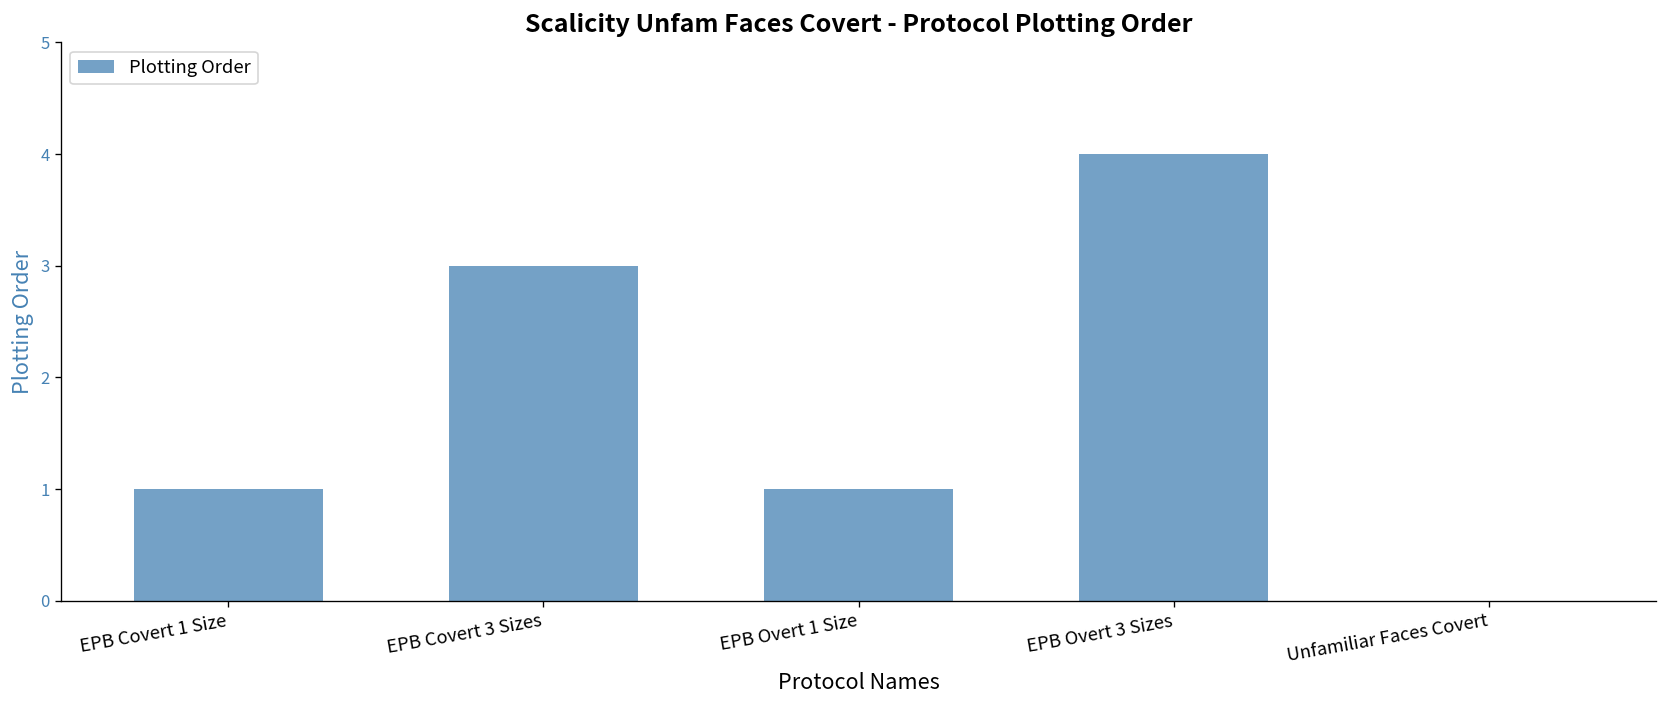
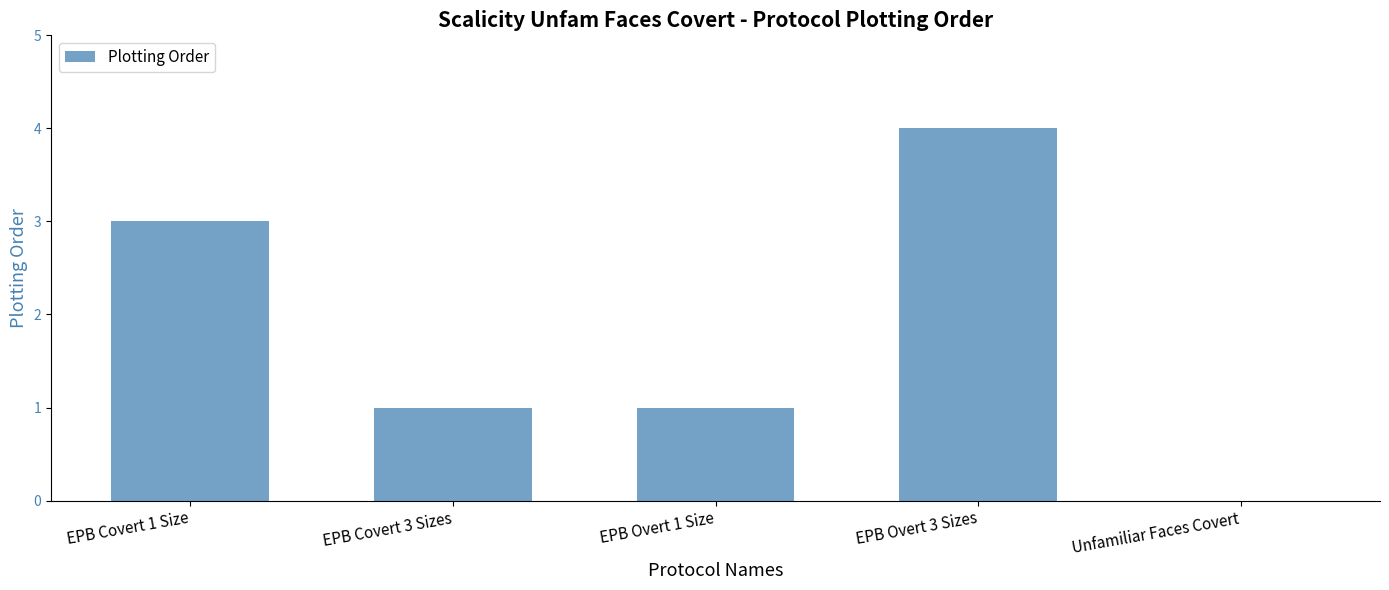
EPB Covert 1 Size: 1 -> 3
EPB Covert 3 Sizes: 3 -> 1
